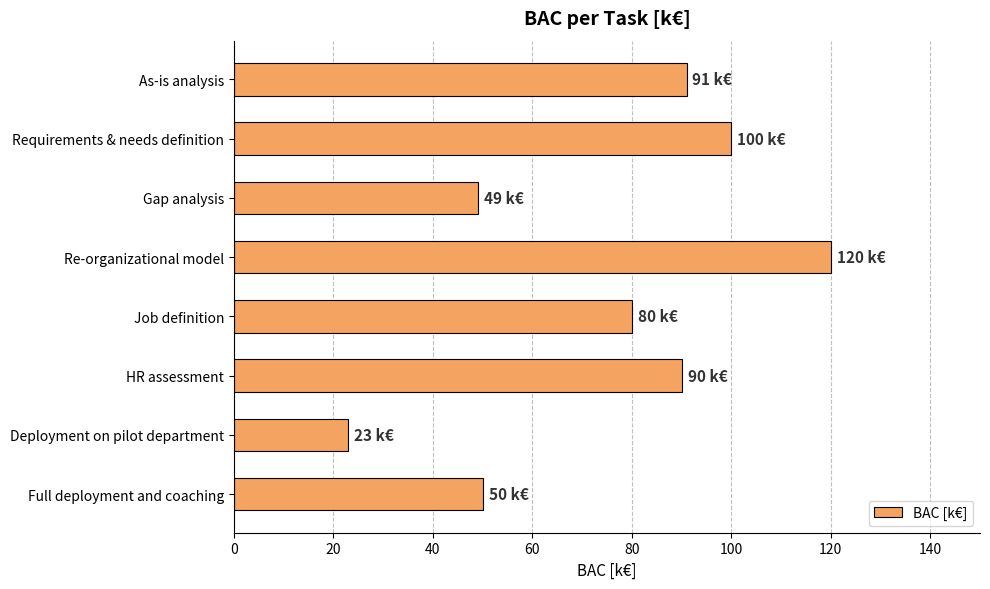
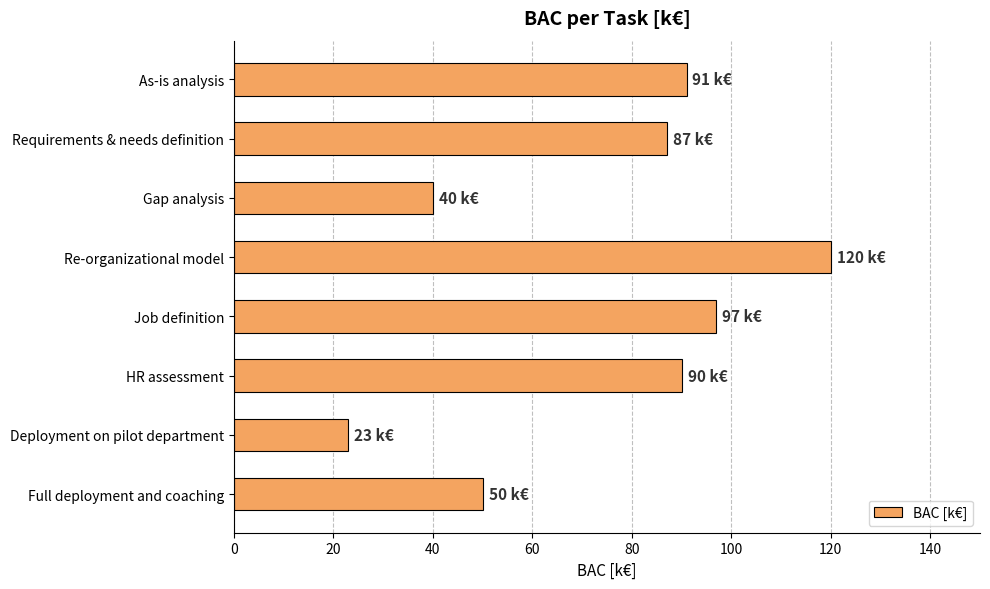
Requirements & needs definition: 100 -> 87
Gap analysis: 49 -> 40
Job definition: 80 -> 97
